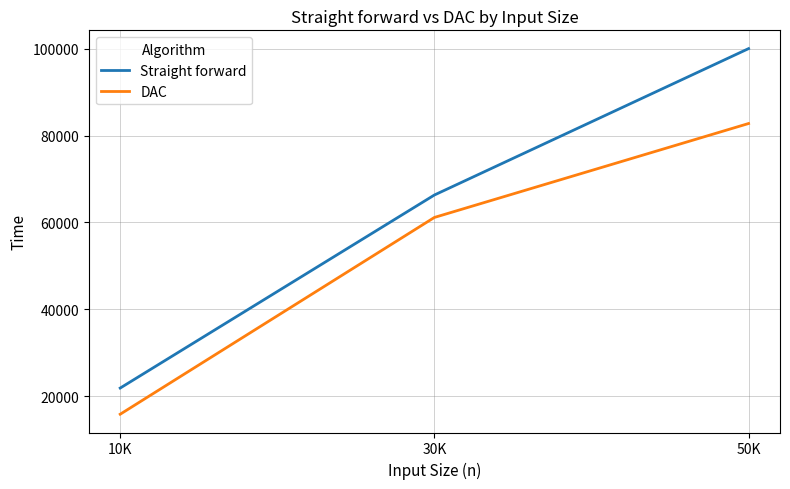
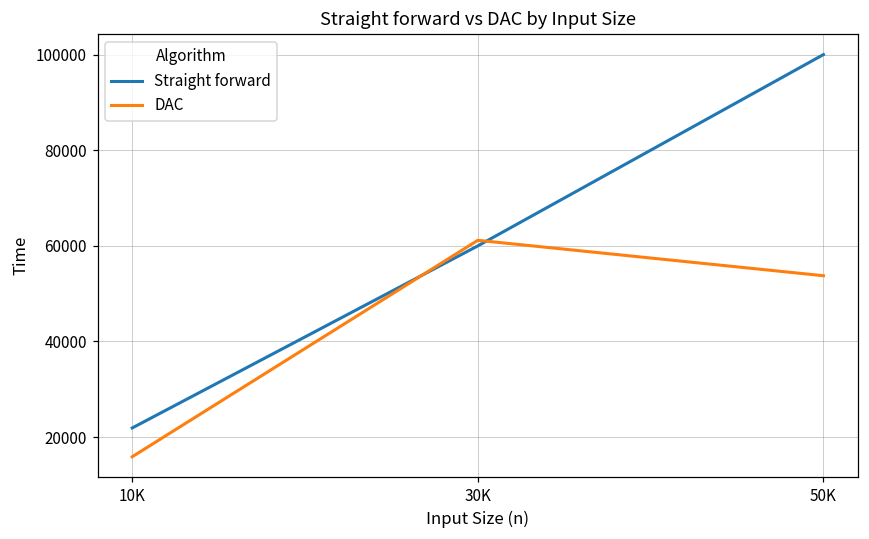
Straight forward, 30K: 66000 -> 60000
DAC, 50K: 83000 -> 54000
